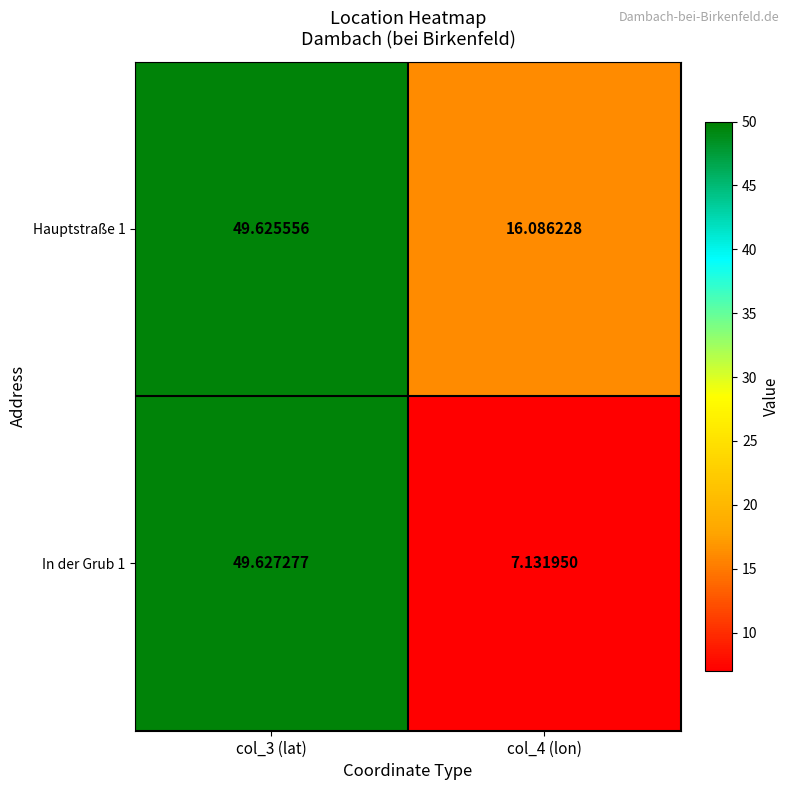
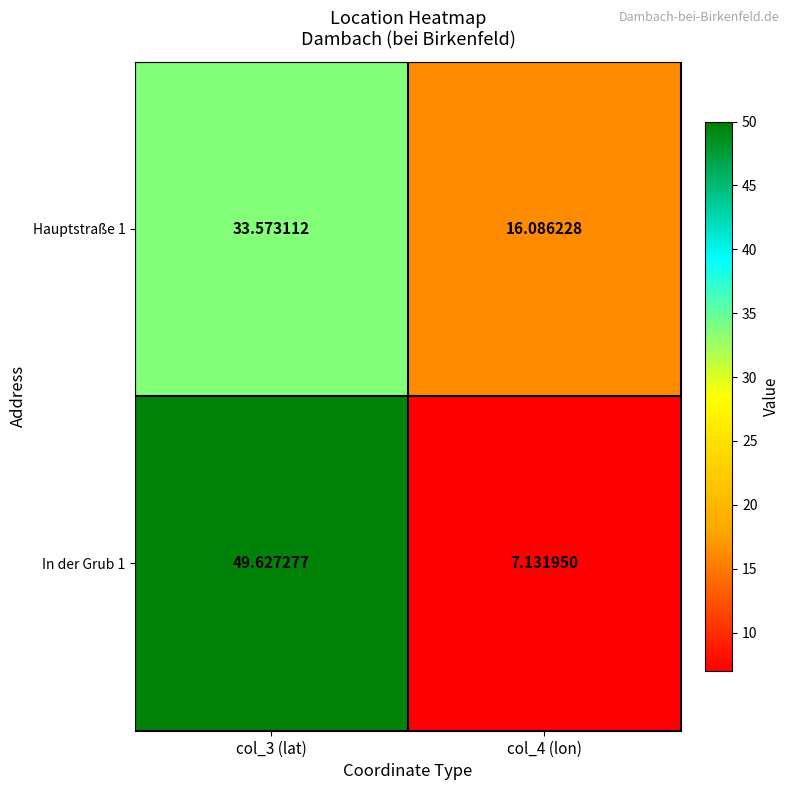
Hauptstraße 1, col_3 (lat): 49.625556 -> 33.573112
